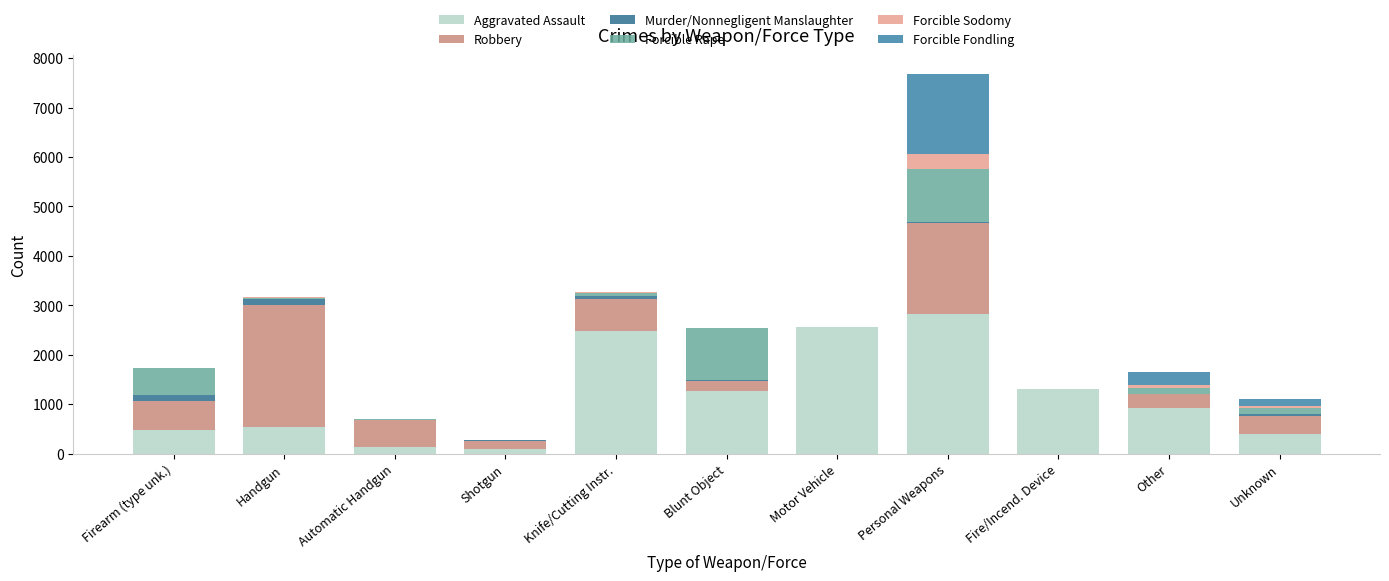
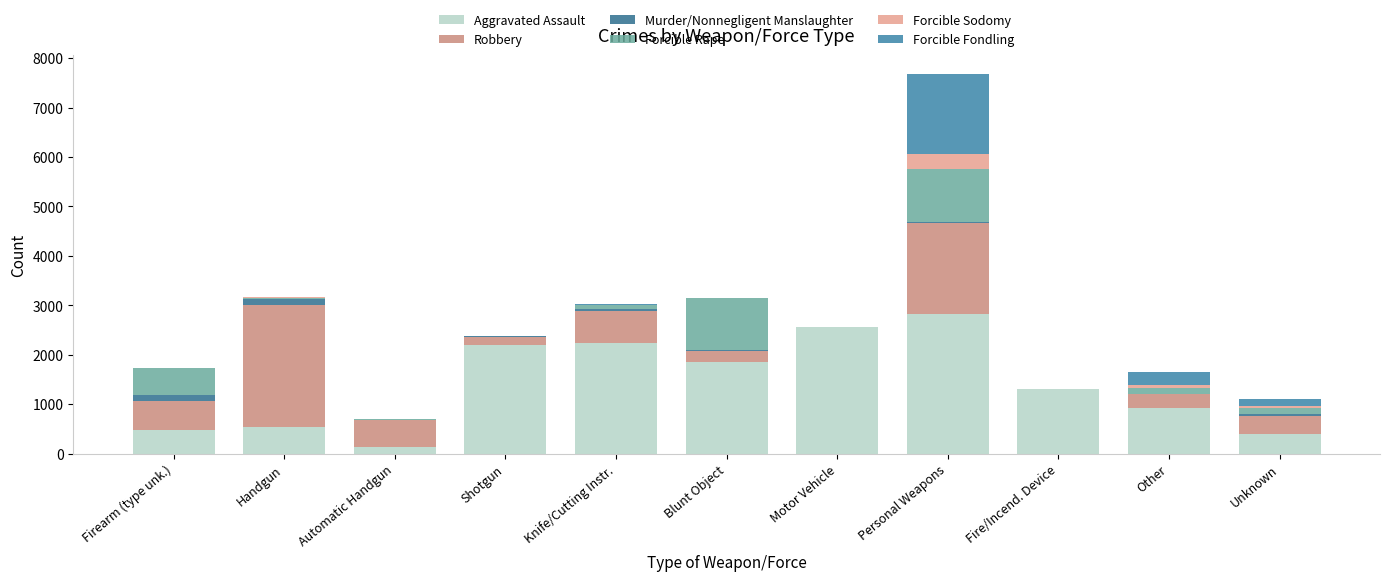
Aggravated Assault, Shotgun: 100 -> 2200
Aggravated Assault, Knife/Cutting Instr.: 2500 -> 2200
Aggravated Assault, Blunt Object: 1300 -> 1900
